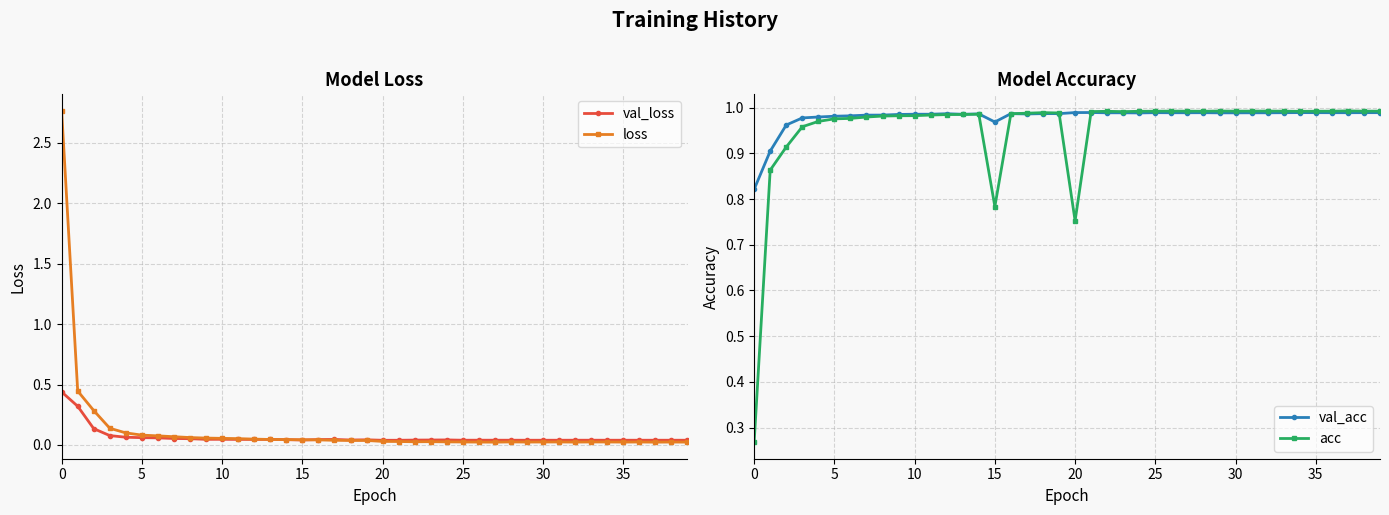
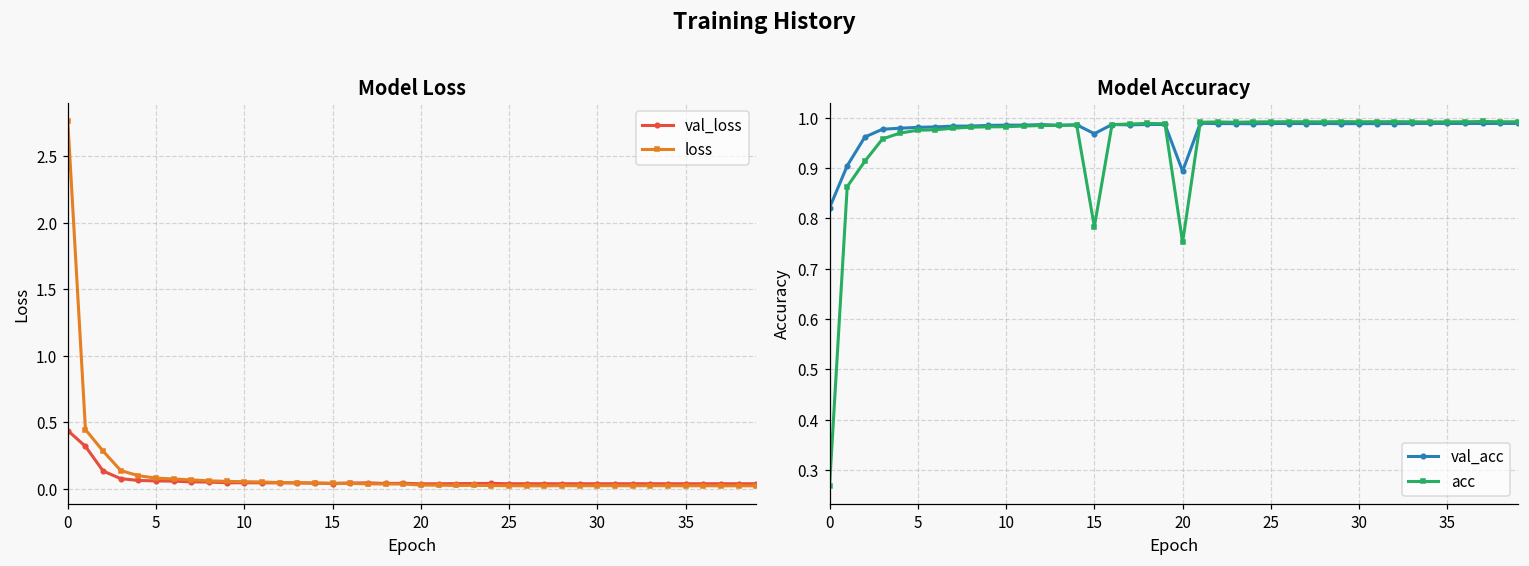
Model Accuracy, val_acc, 20: 0.99 -> 0.89
